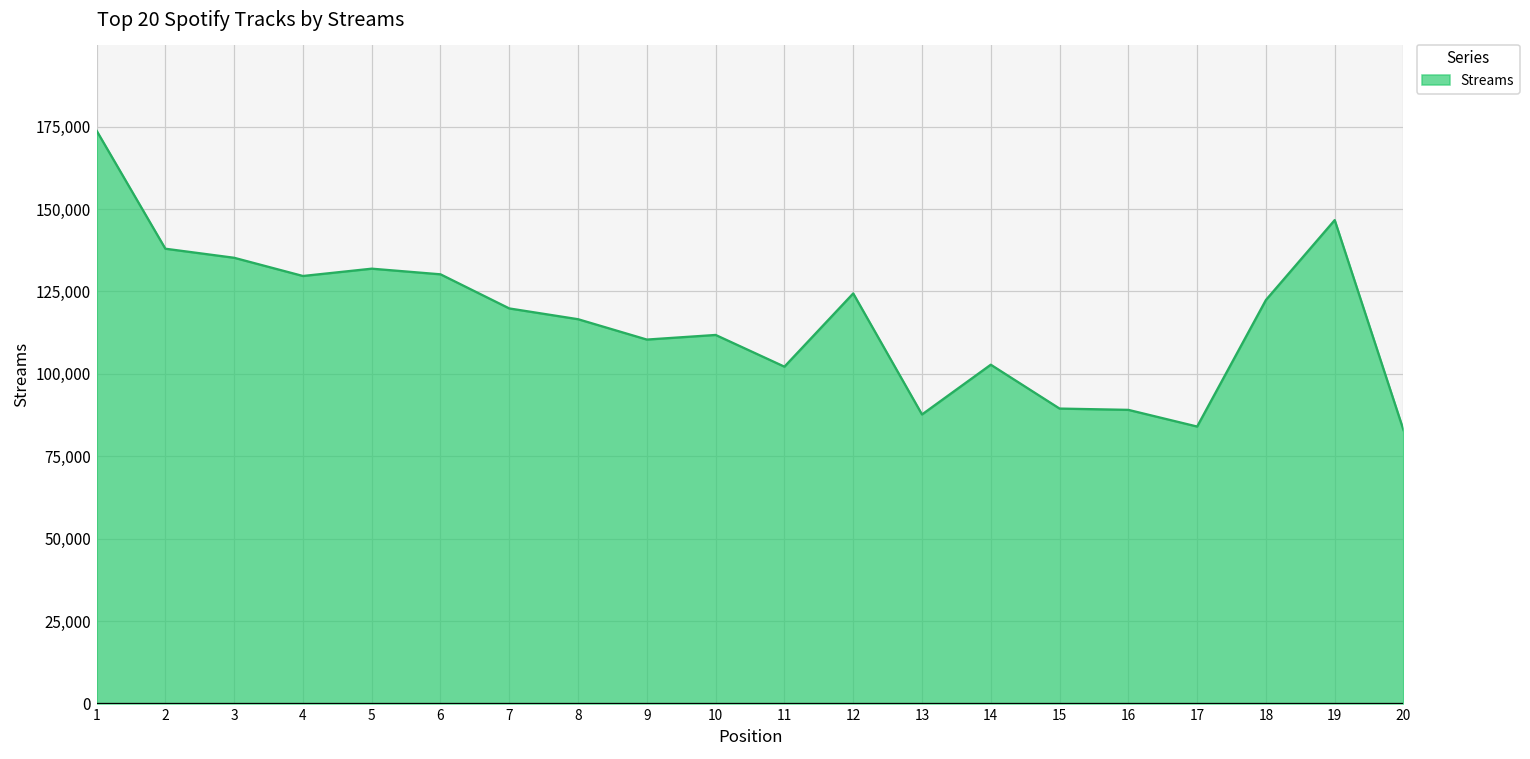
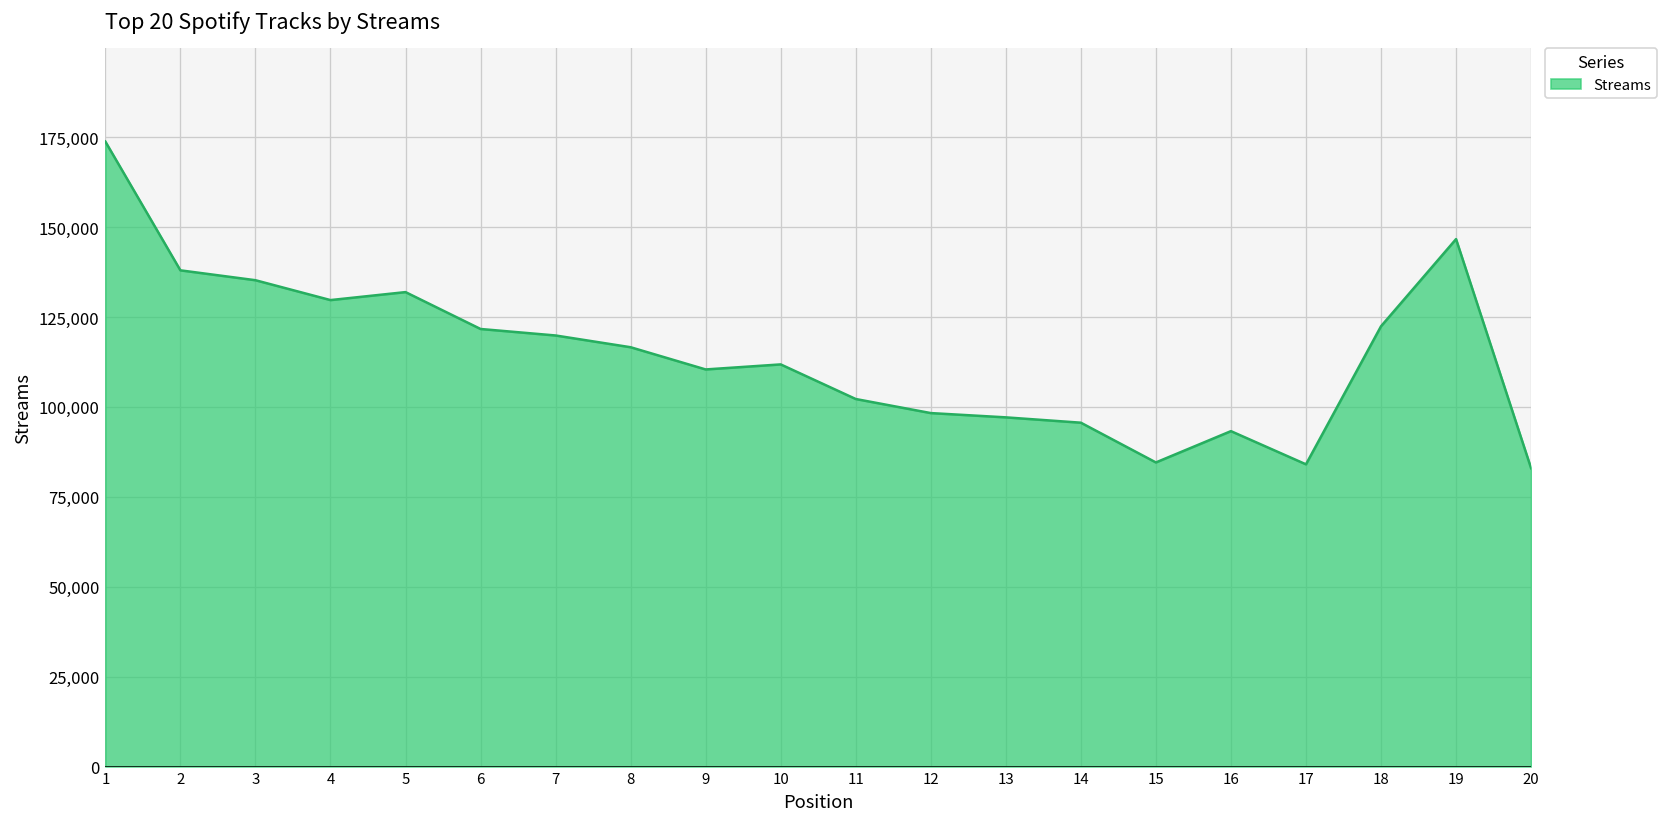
6: 130,000 -> 122,000
12: 124,000 -> 98,000
13: 88,000 -> 97,000
14: 103,000 -> 96,000
15: 89,000 -> 85,000
16: 89,000 -> 93,000
